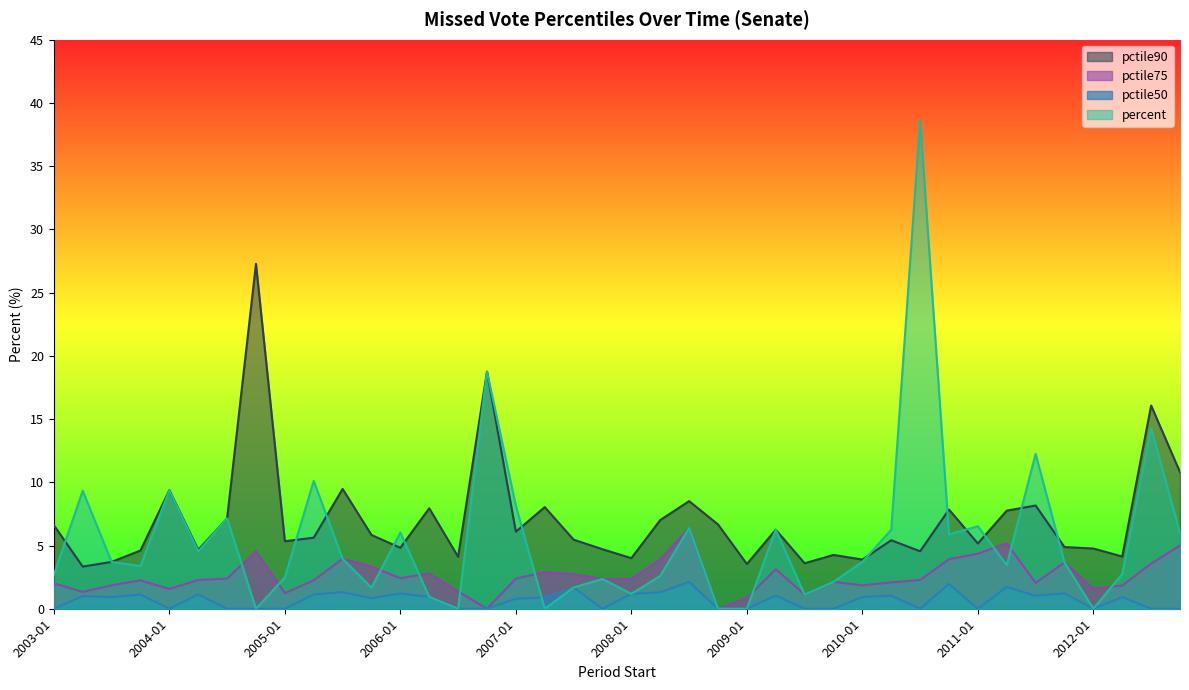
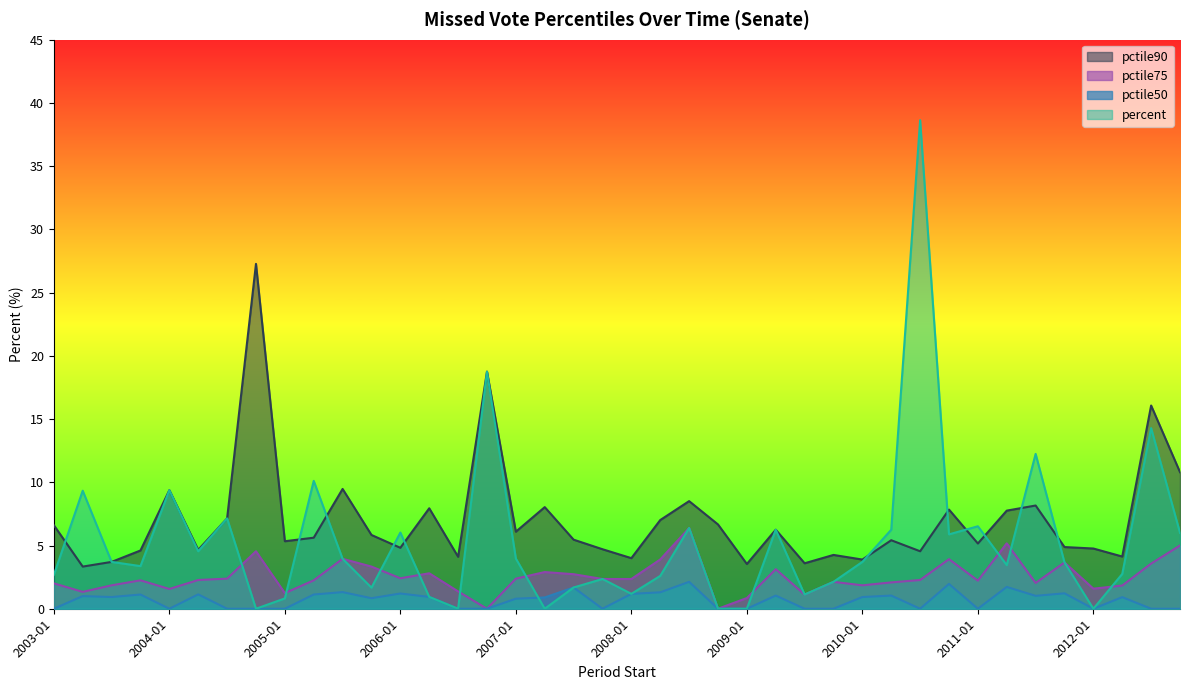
percent, 2005-01: 2.5 -> 0.8
percent, 2007-01: 8.2 -> 4.0
pctile75, 2011-01: 4.3 -> 2.2
